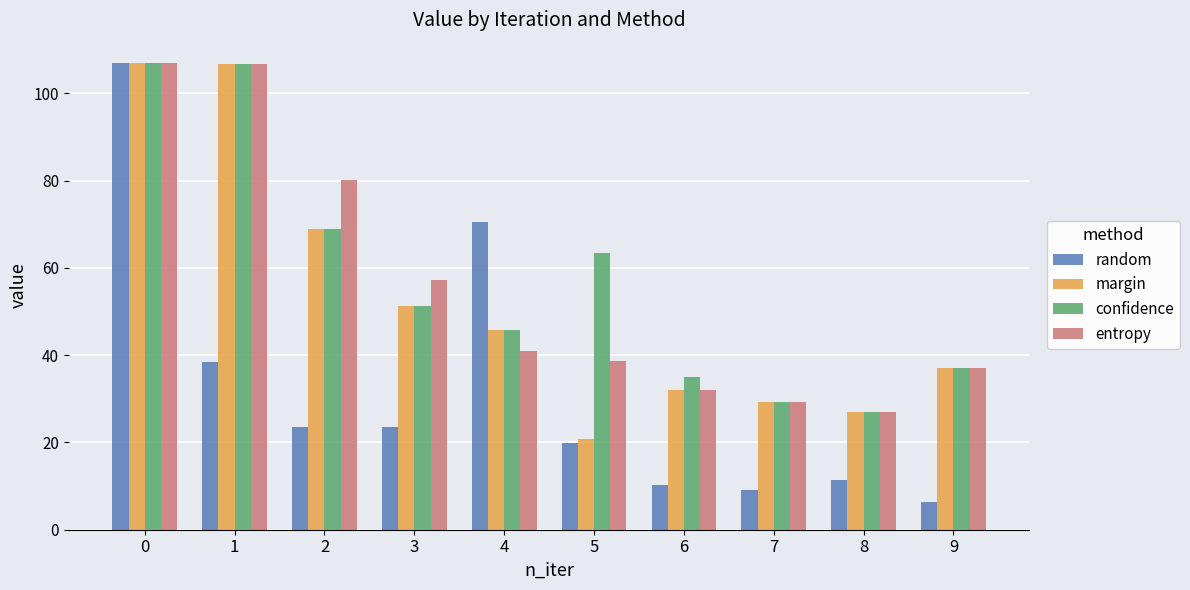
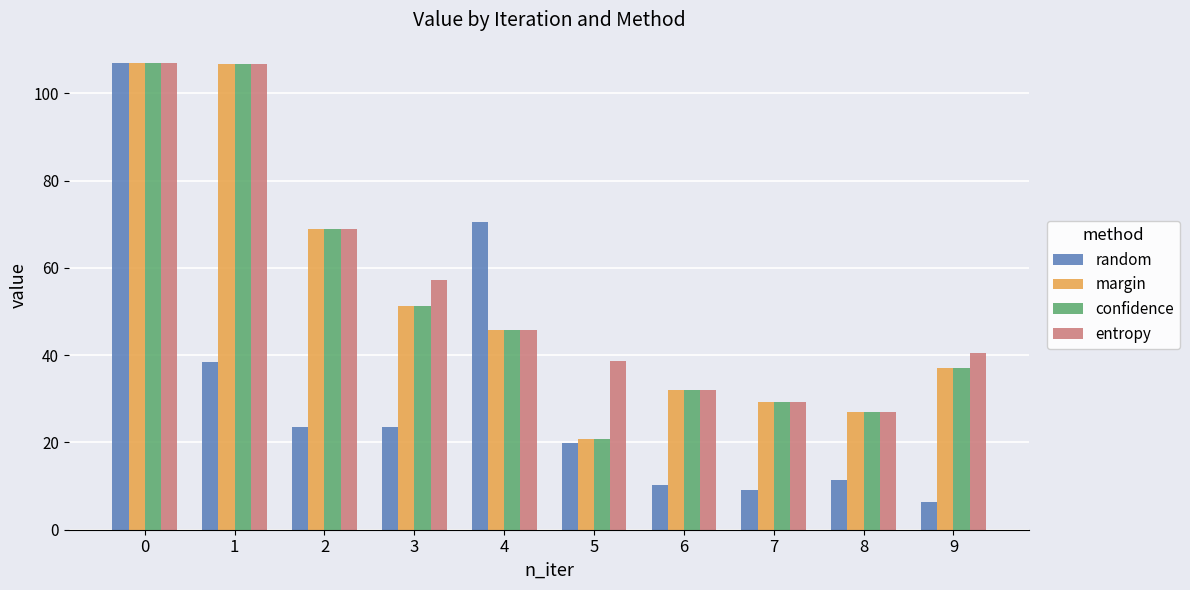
entropy, 2: 80 -> 69
entropy, 4: 41 -> 46
confidence, 5: 63 -> 21
confidence, 6: 35 -> 32
entropy, 9: 37 -> 40
